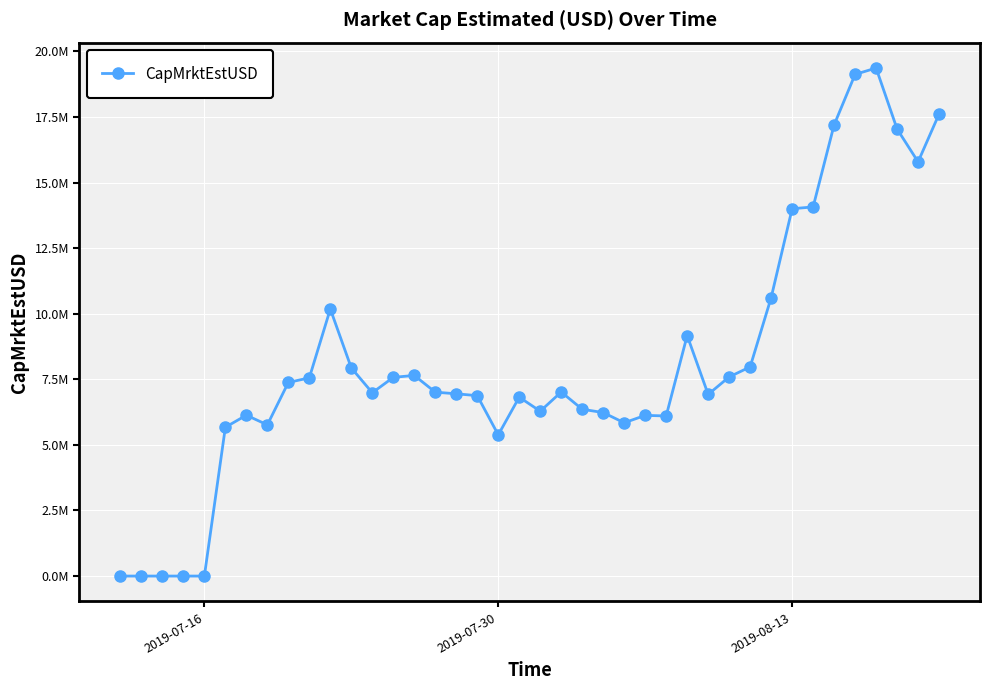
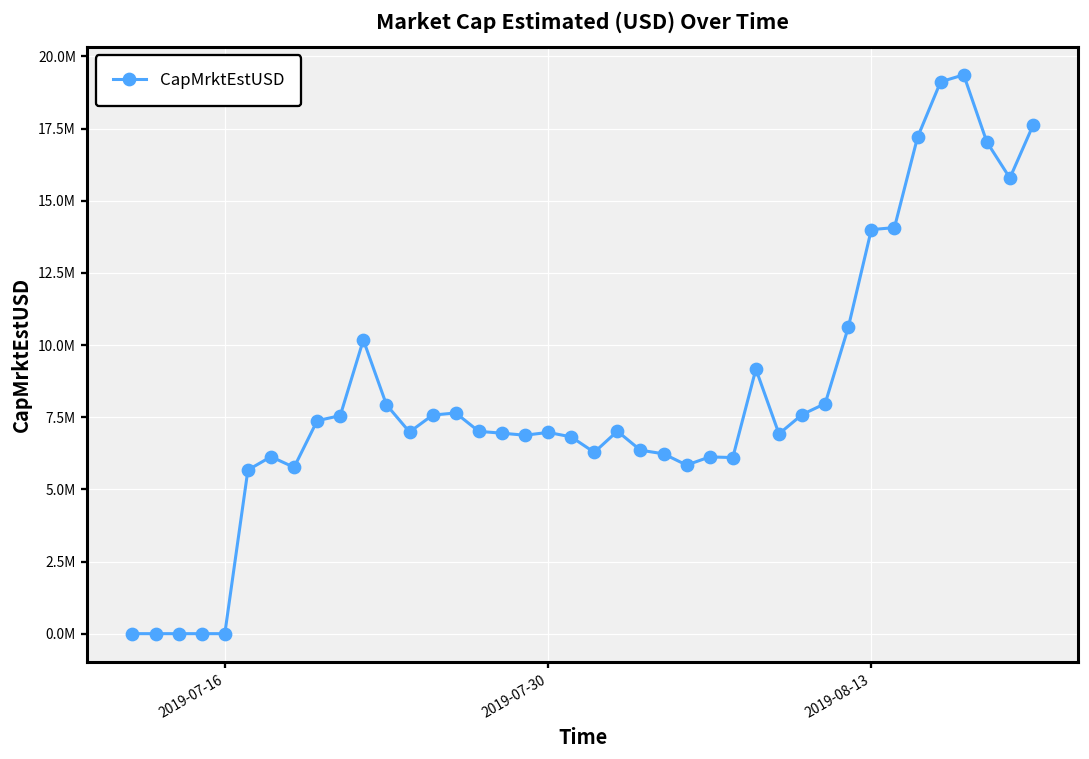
2019-07-30: 5400000 -> 7000000
